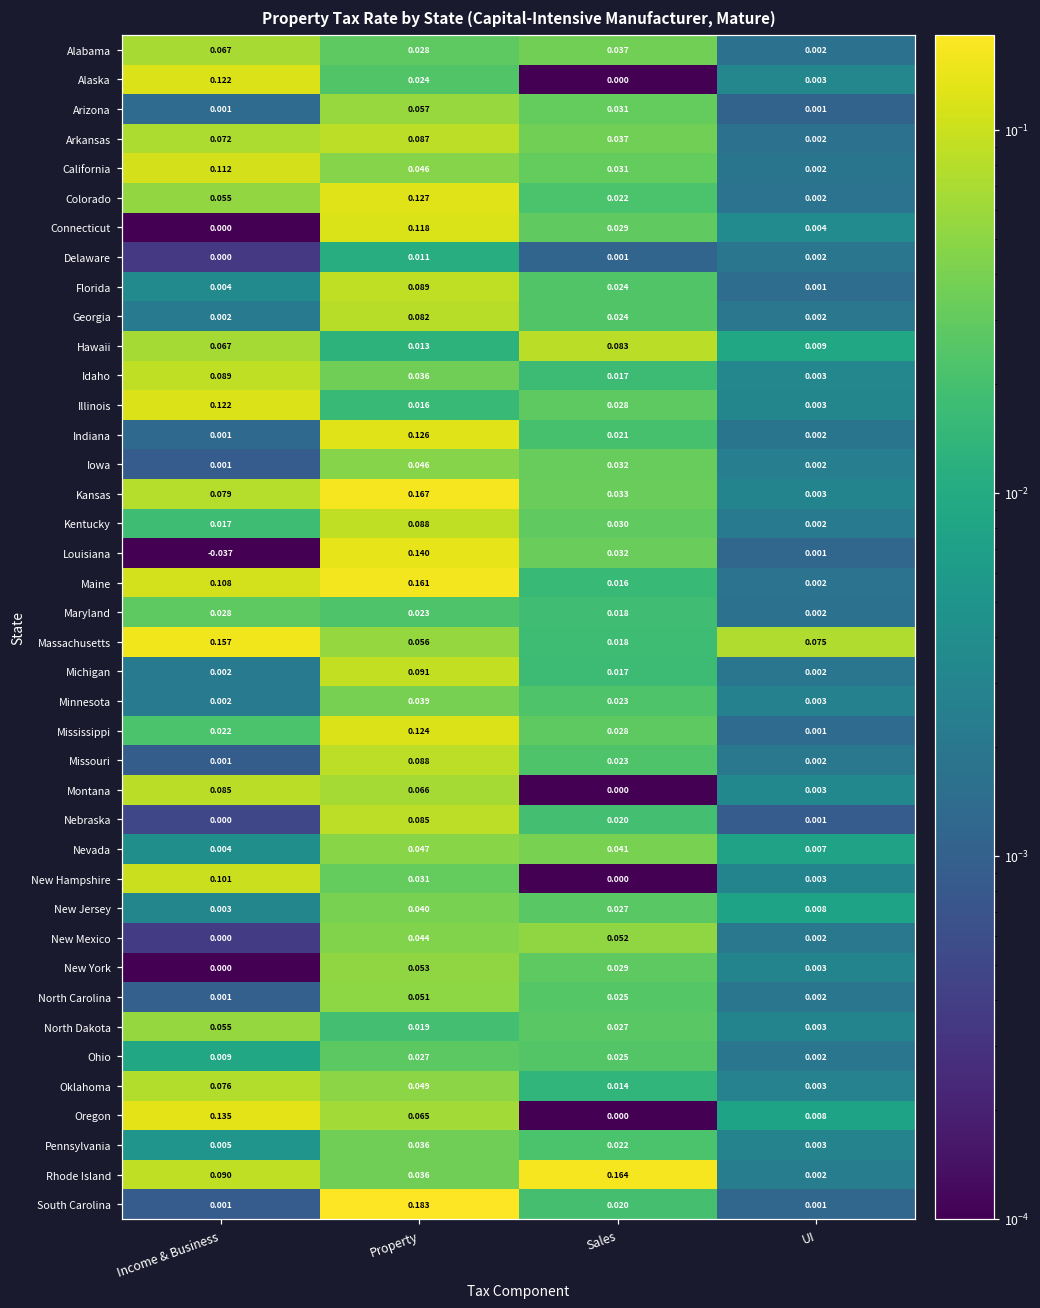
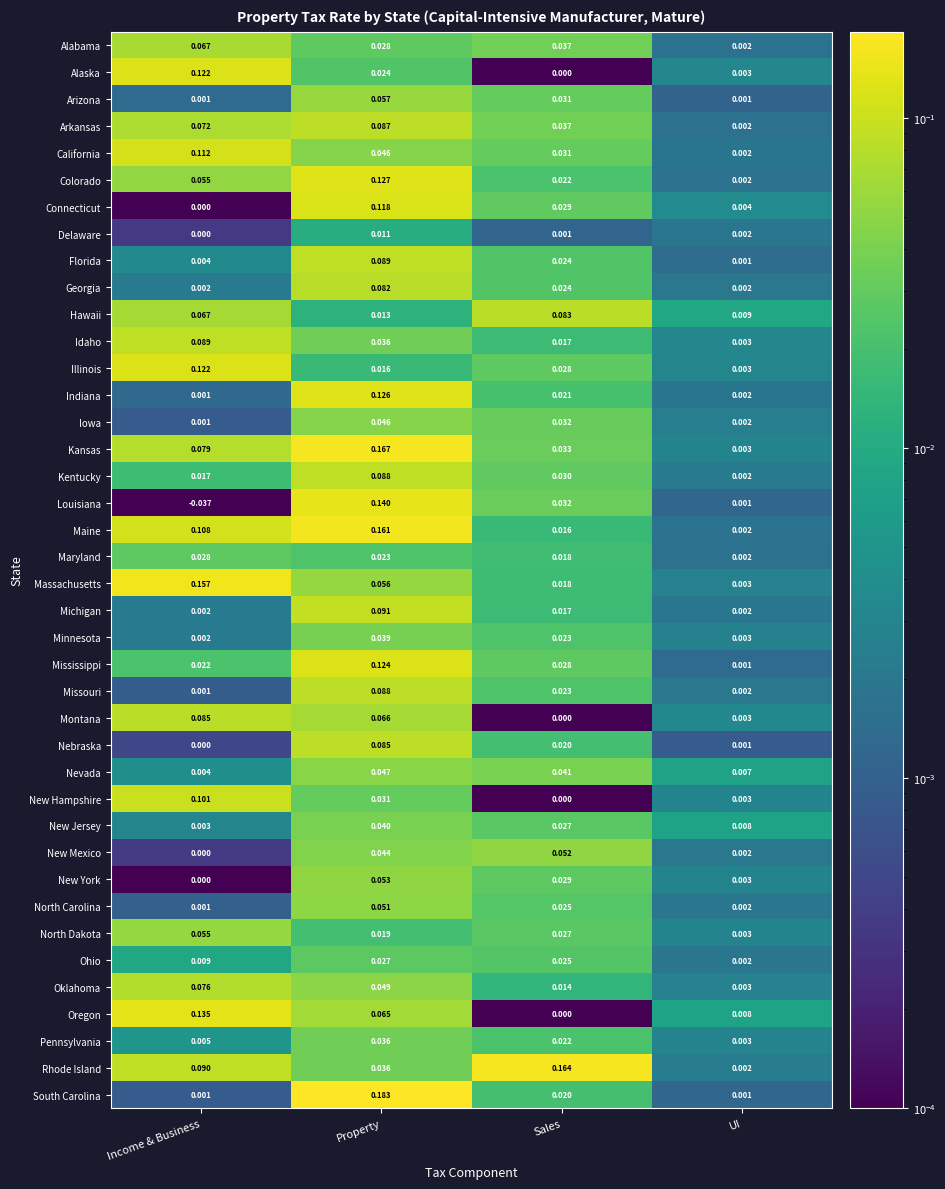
Massachusetts, UI: 0.075 -> 0.003
